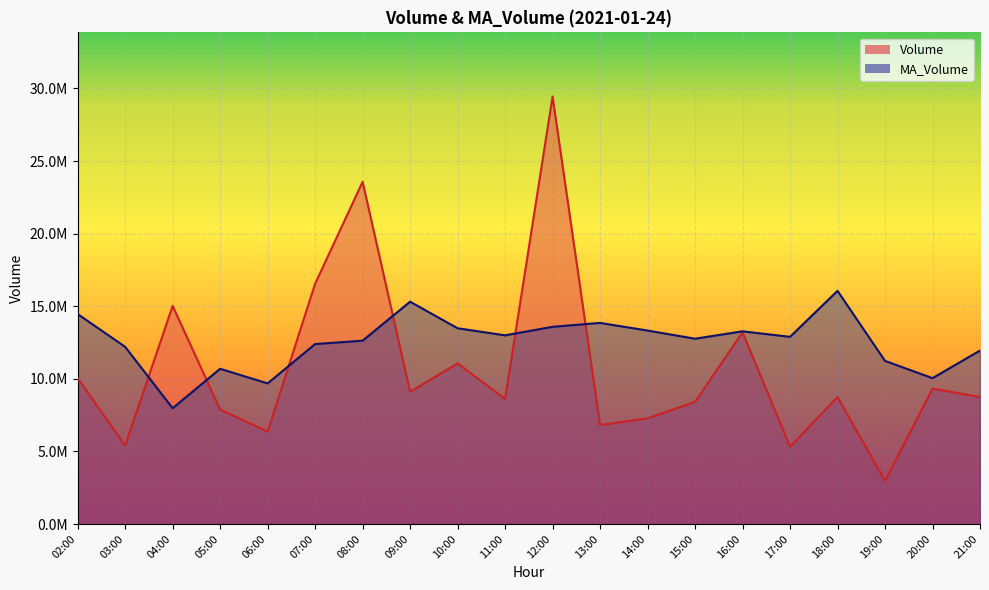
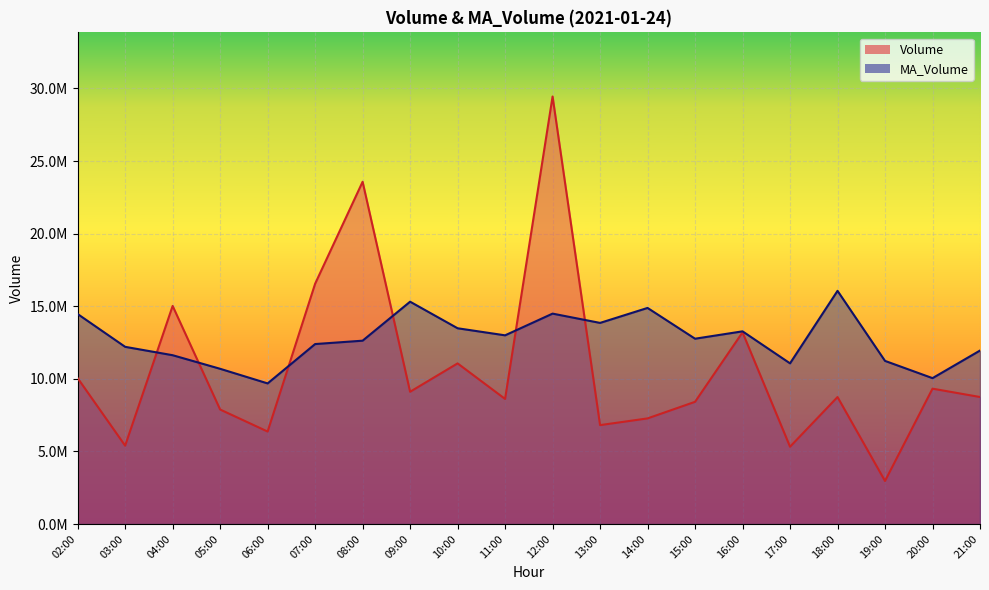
MA_Volume, 04:00: 8000000 -> 11600000
MA_Volume, 12:00: 13600000 -> 14500000
MA_Volume, 14:00: 13300000 -> 14900000
MA_Volume, 17:00: 12900000 -> 11100000
